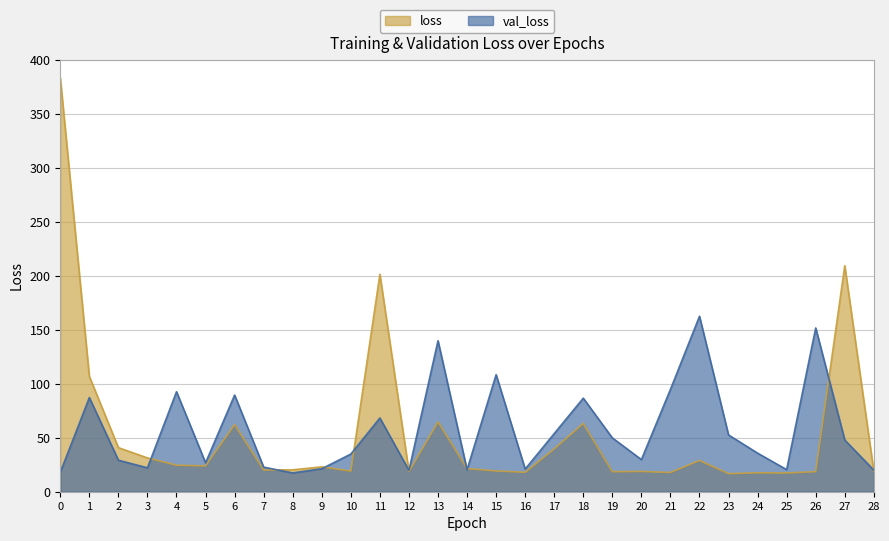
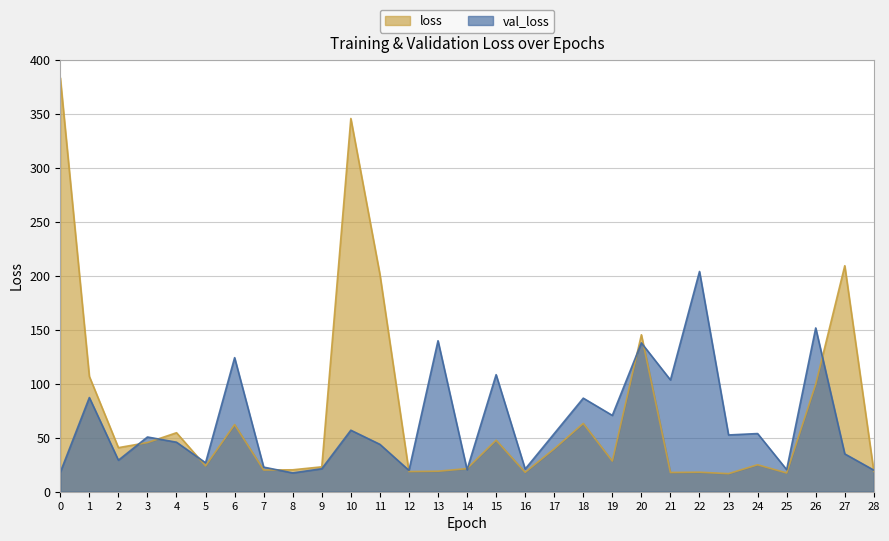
loss, 3: 31 -> 46
val_loss, 3: 22 -> 51
loss, 4: 25 -> 55
val_loss, 4: 93 -> 46
val_loss, 6: 90 -> 124
loss, 10: 19 -> 346
val_loss, 10: 35 -> 57
val_loss, 11: 68 -> 44
loss, 13: 65 -> 19
loss, 15: 19 -> 48
loss, 19: 19 -> 28
val_loss, 19: 50 -> 71
loss, 20: 19 -> 145
val_loss, 20: 30 -> 138
val_loss, 21: 95 -> 104
loss, 22: 29 -> 18
val_loss, 22: 162 -> 204
loss, 24: 18 -> 25
val_loss, 24: 36 -> 54
loss, 26: 19 -> 100
val_loss, 27: 48 -> 35
